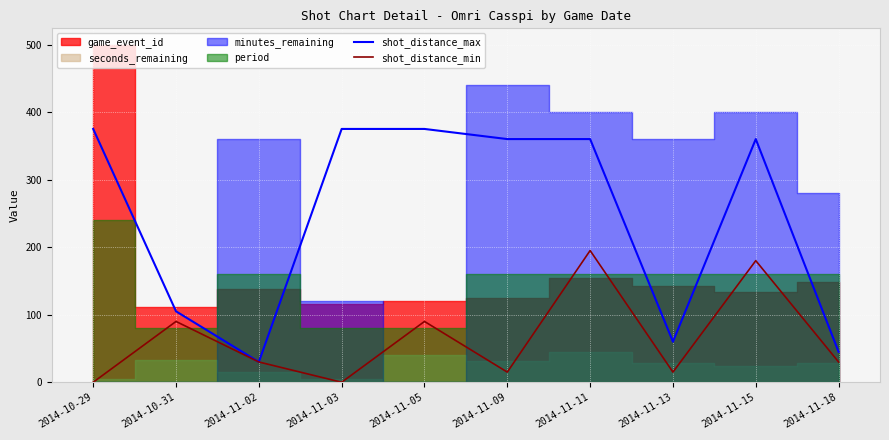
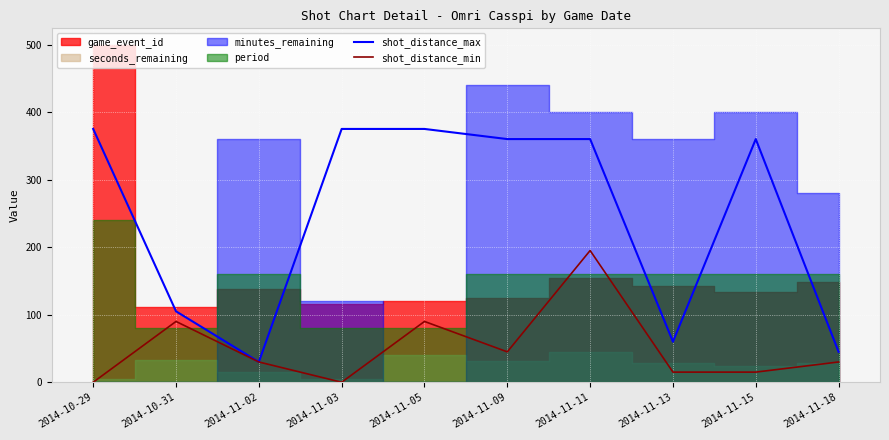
shot_distance_min, 2014-11-09: 20 -> 50
shot_distance_min, 2014-11-15: 180 -> 20
